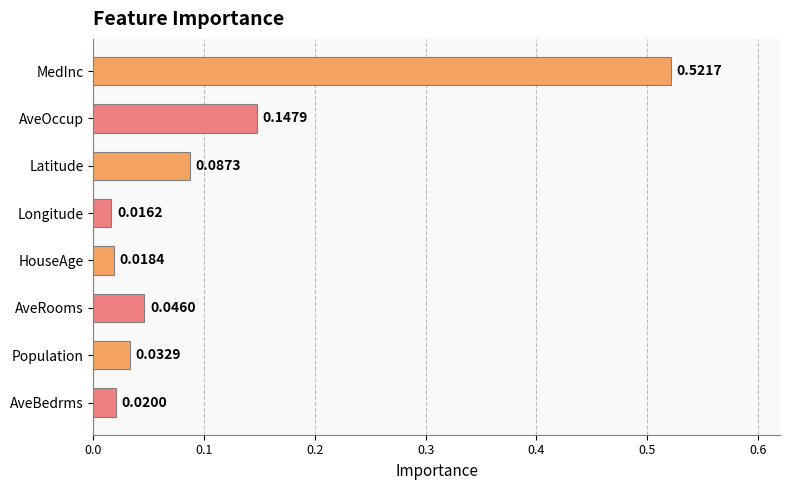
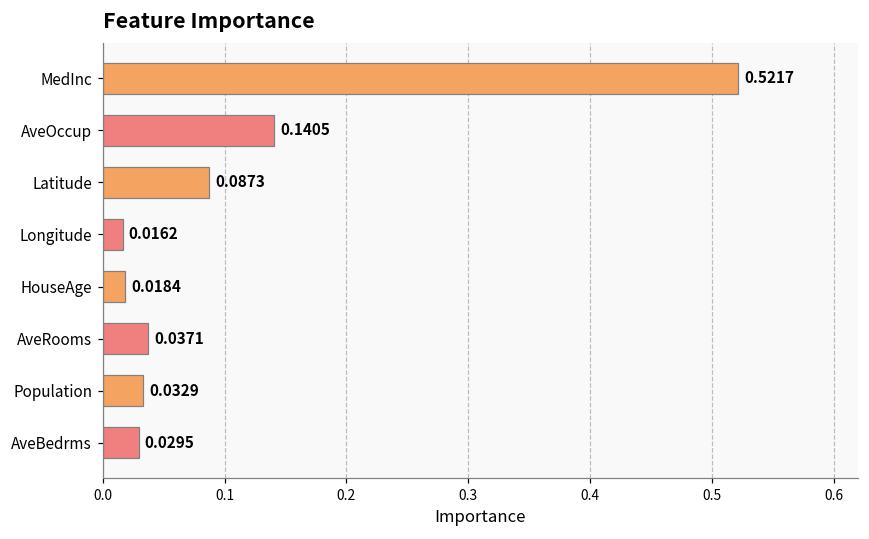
AveOccup: 0.1479 -> 0.1405
AveRooms: 0.0460 -> 0.0371
AveBedrms: 0.0200 -> 0.0295
